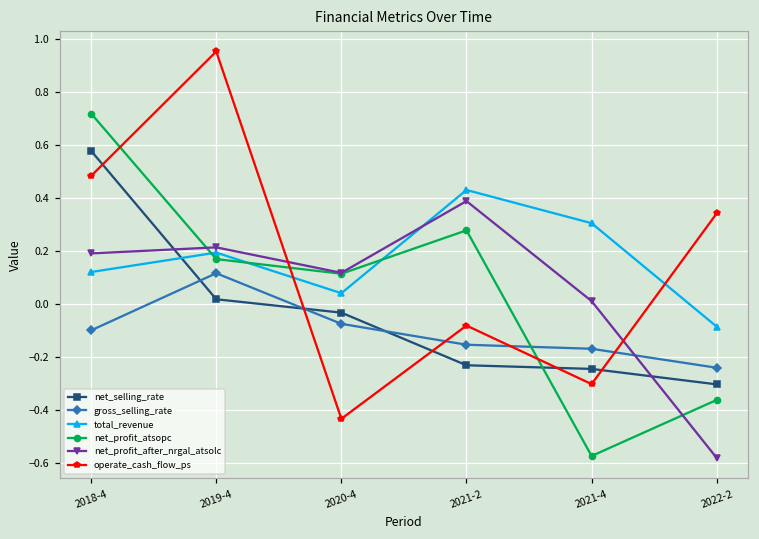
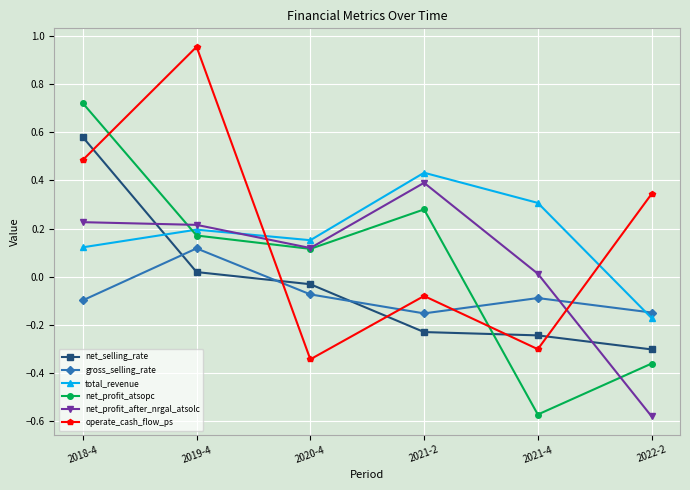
net_profit_after_nrgal_atsolc, 2018-4: 0.19 -> 0.23
total_revenue, 2020-4: 0.04 -> 0.15
operate_cash_flow_ps, 2020-4: -0.43 -> -0.34
gross_selling_rate, 2021-4: -0.17 -> -0.09
gross_selling_rate, 2022-2: -0.24 -> -0.15
total_revenue, 2022-2: -0.08 -> -0.17
